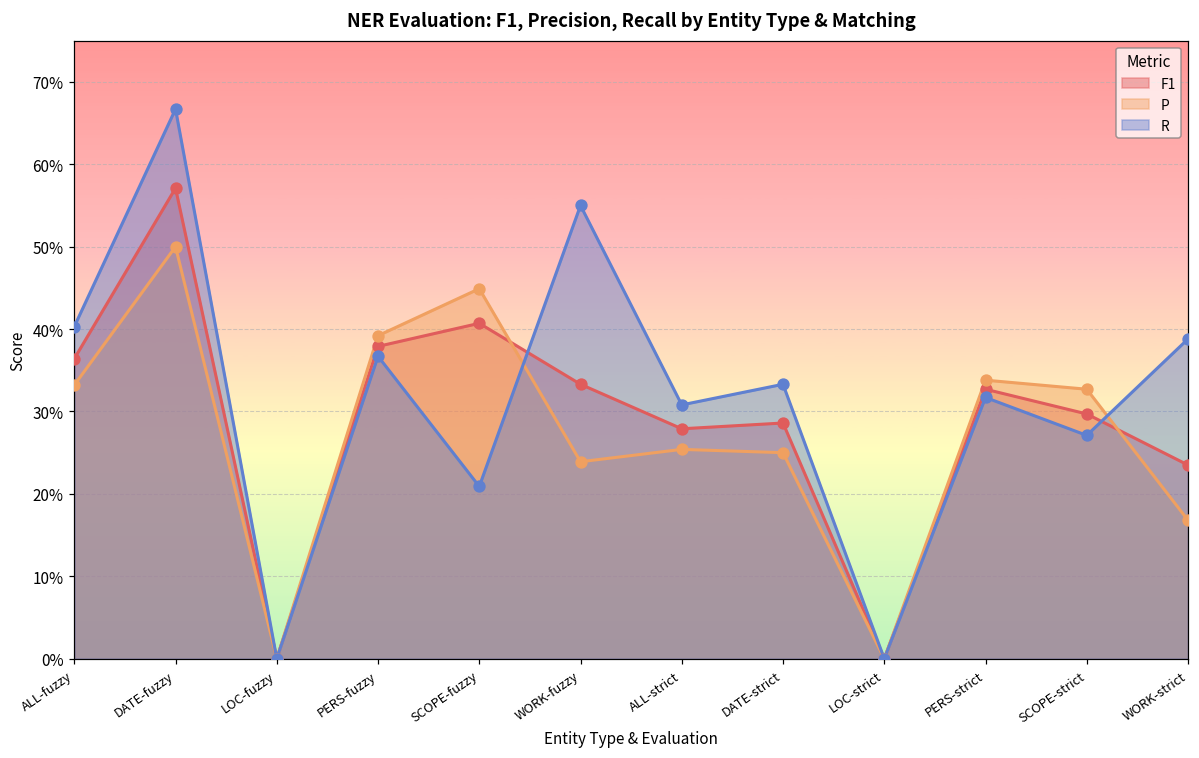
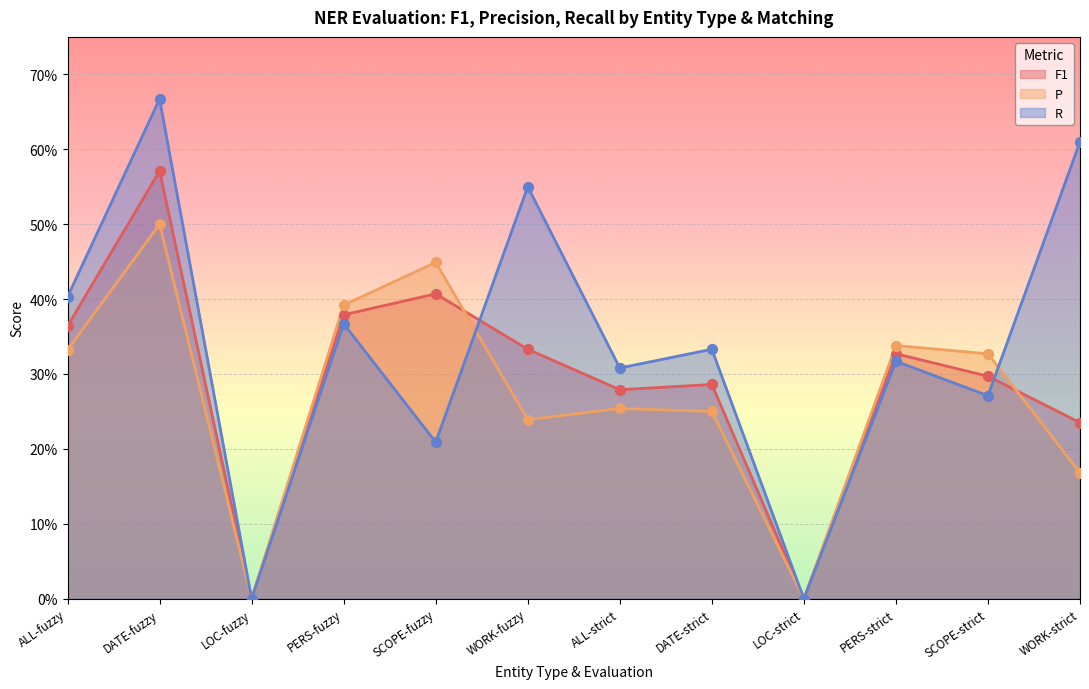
R, WORK-strict: 39% -> 61%
